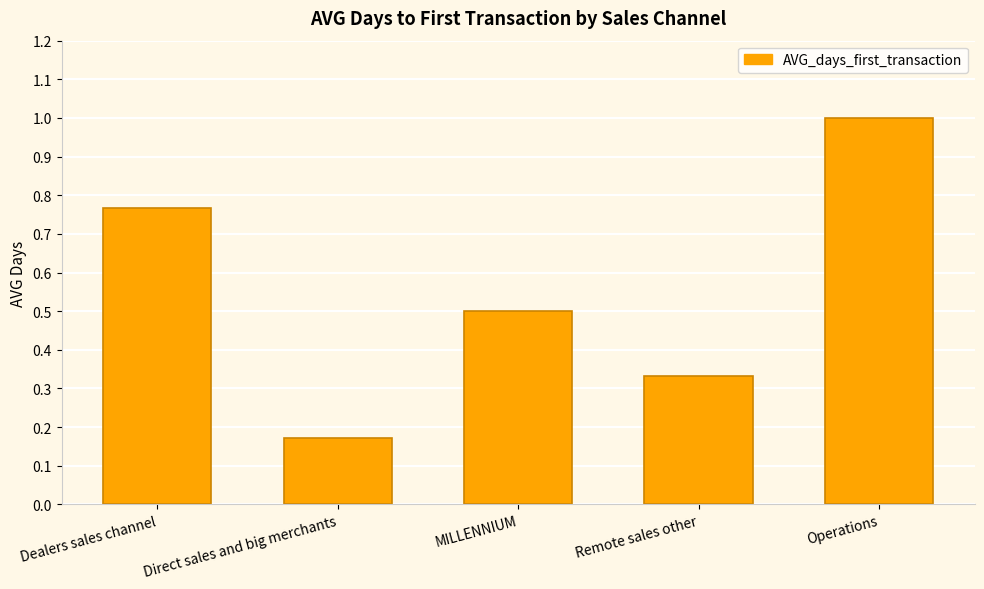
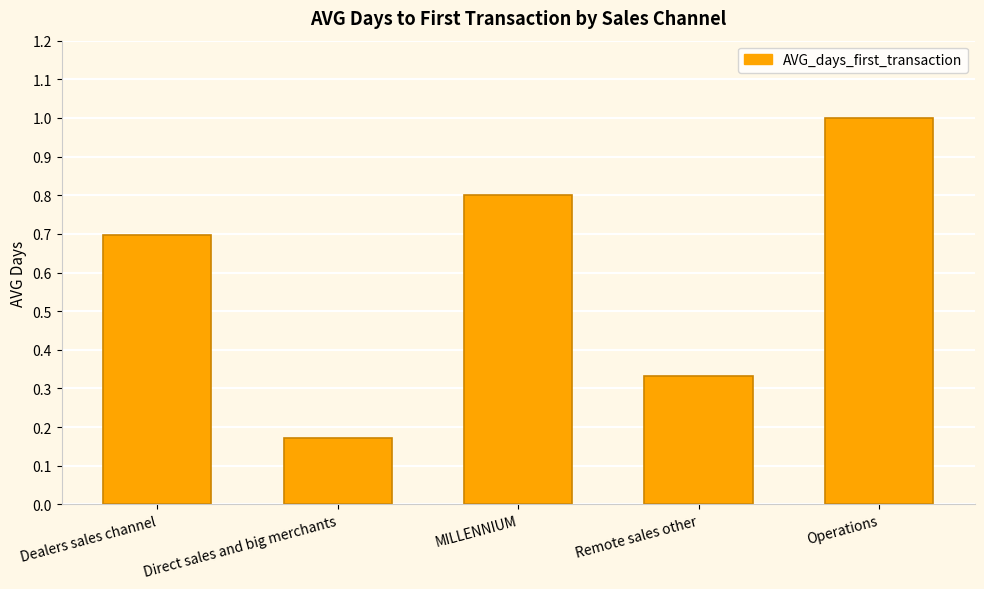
Dealers sales channel: 0.77 -> 0.70
MILLENNIUM: 0.5 -> 0.8
